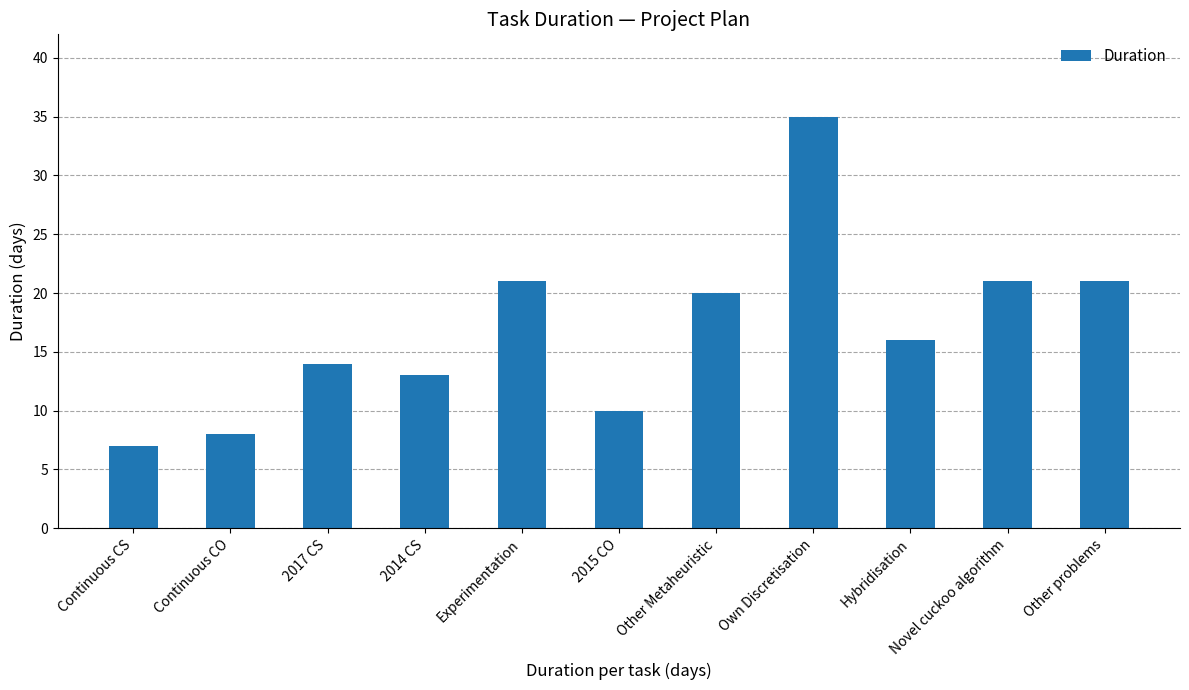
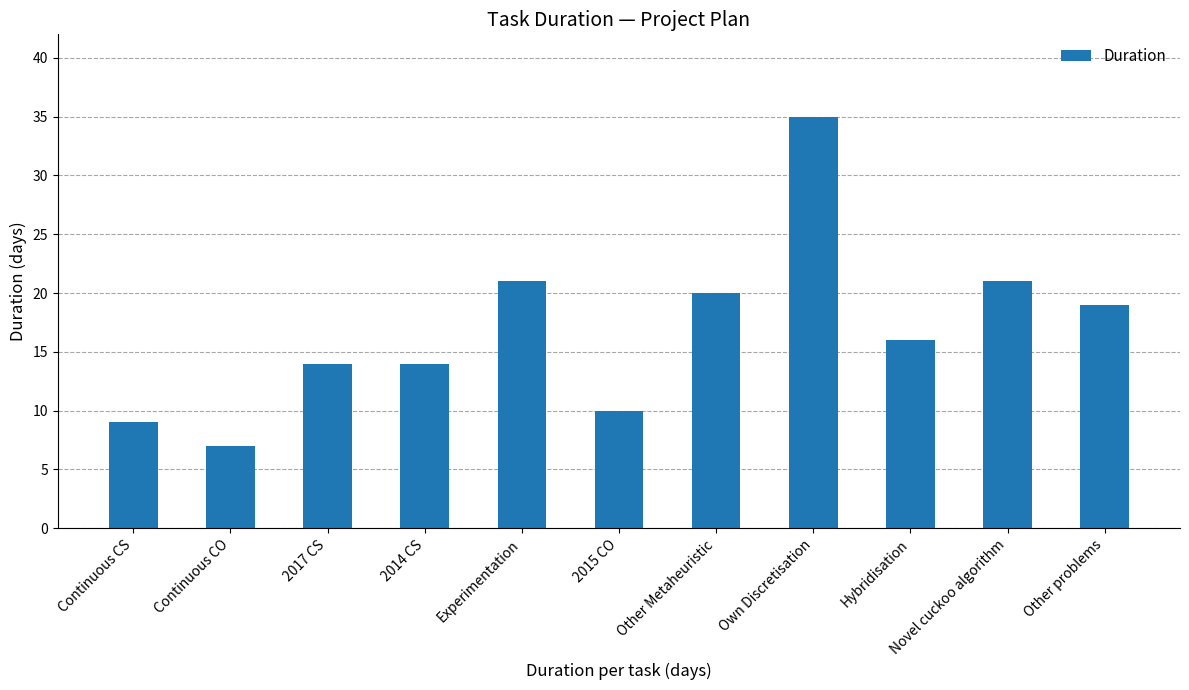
Continuous CS: 7 -> 9
Continuous CO: 8 -> 7
2014 CS: 13 -> 14
Other problems: 21 -> 19
